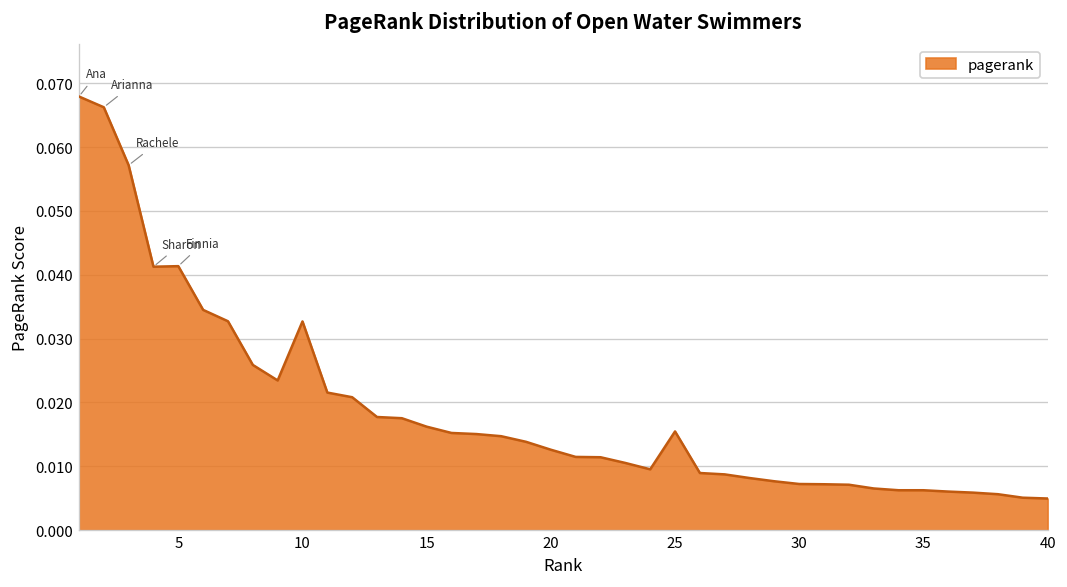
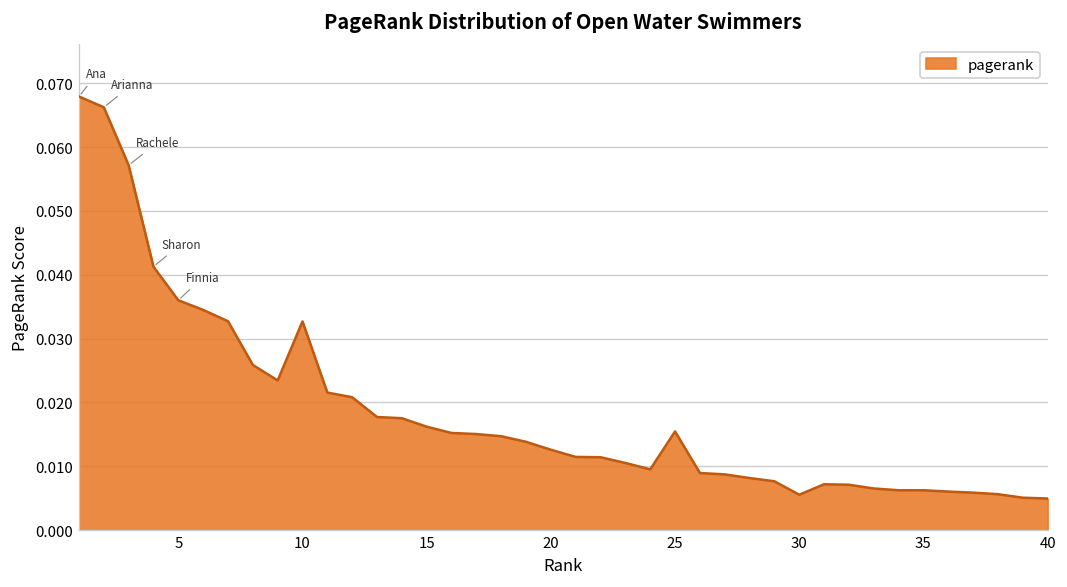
5: 0.041 -> 0.036
30: 0.007 -> 0.006
